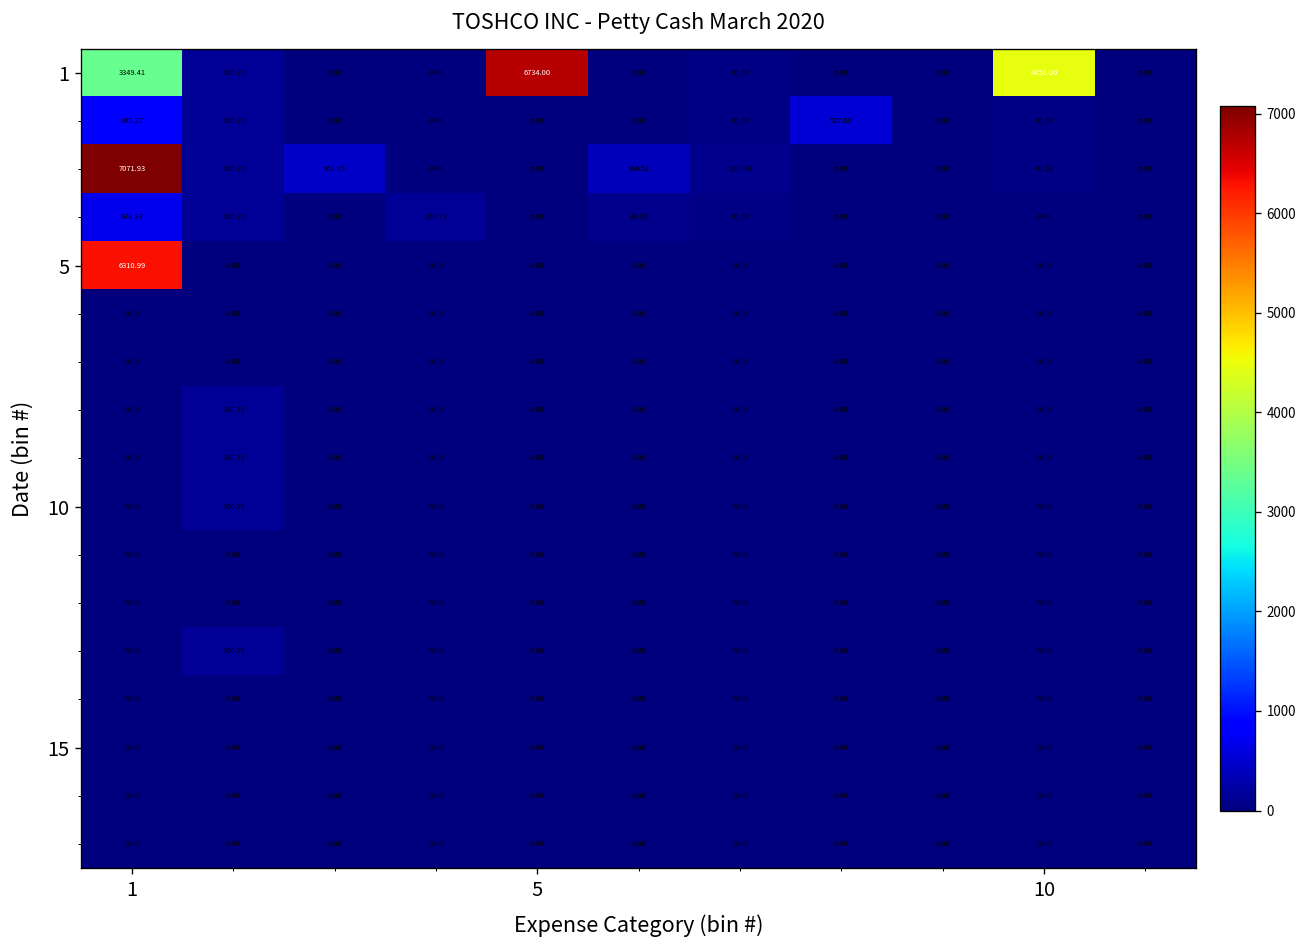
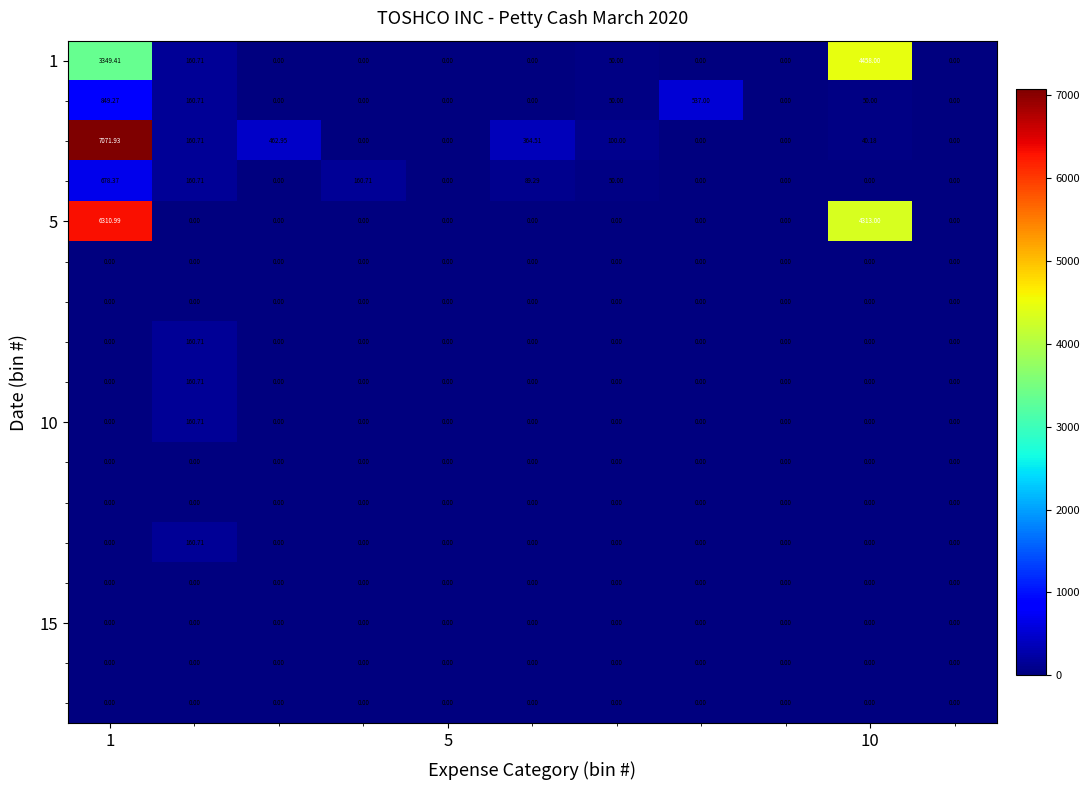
1, 5: 6734.00 -> 0.00
5, 10: 0.00 -> 4313.00
